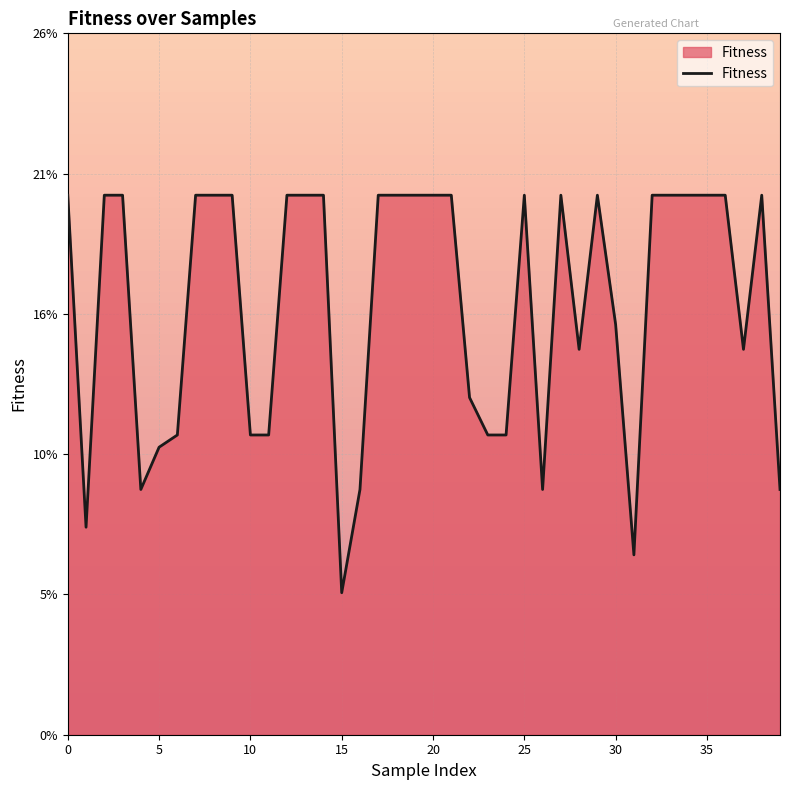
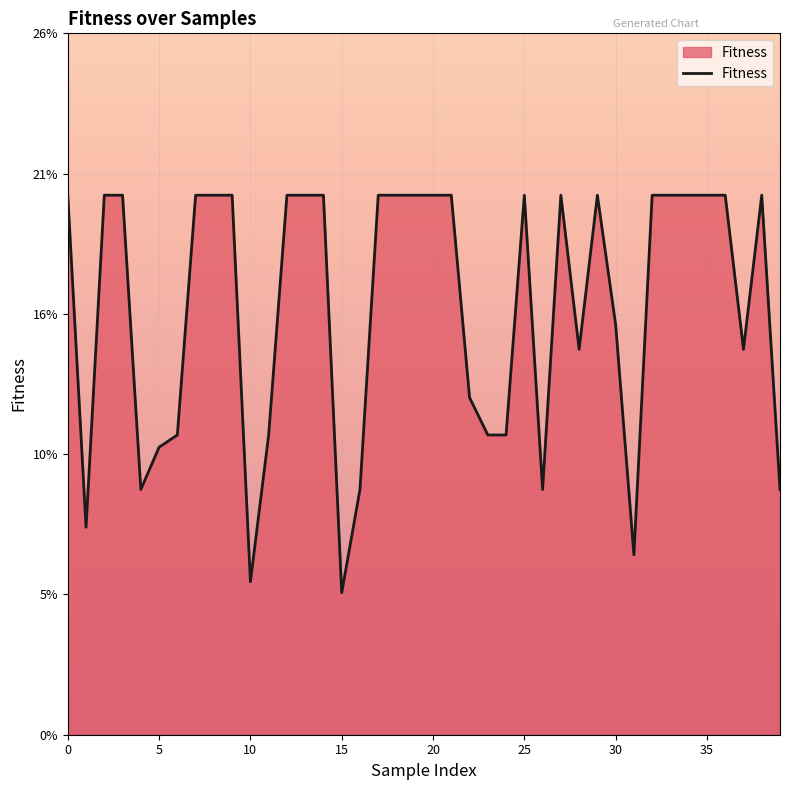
10: 11.1% -> 5.7%
